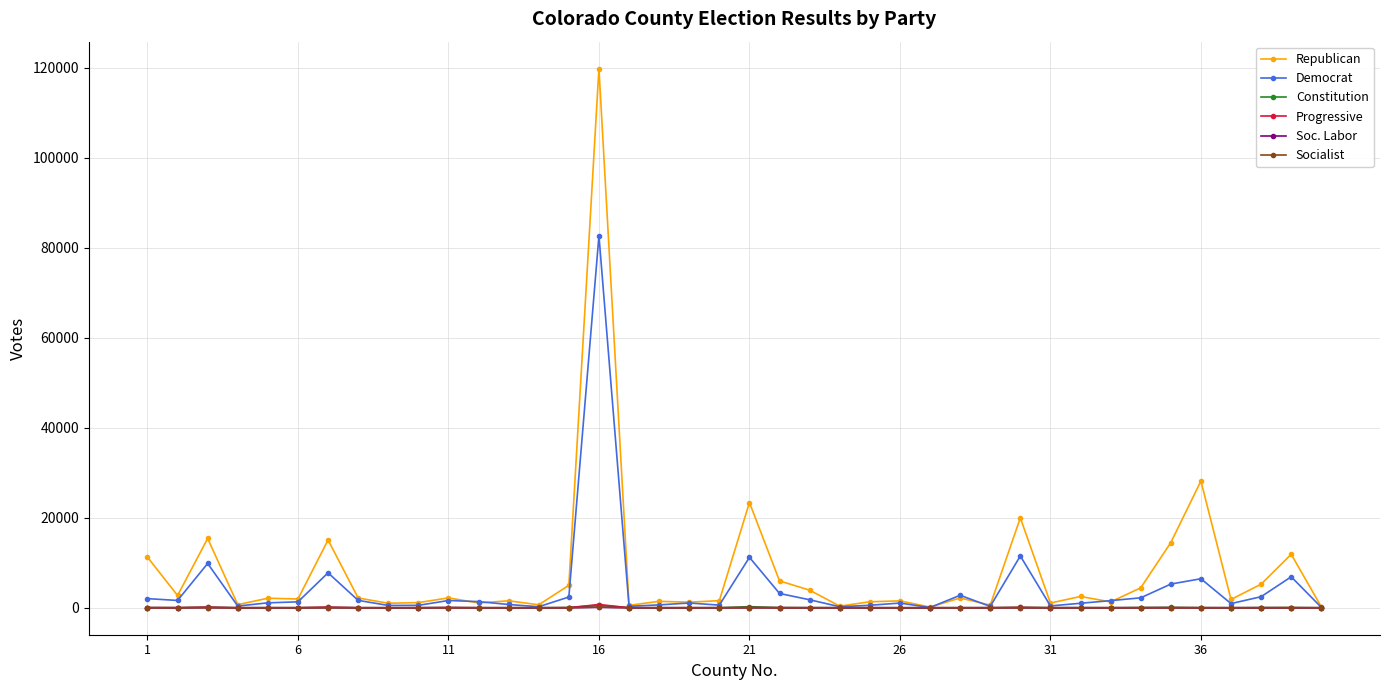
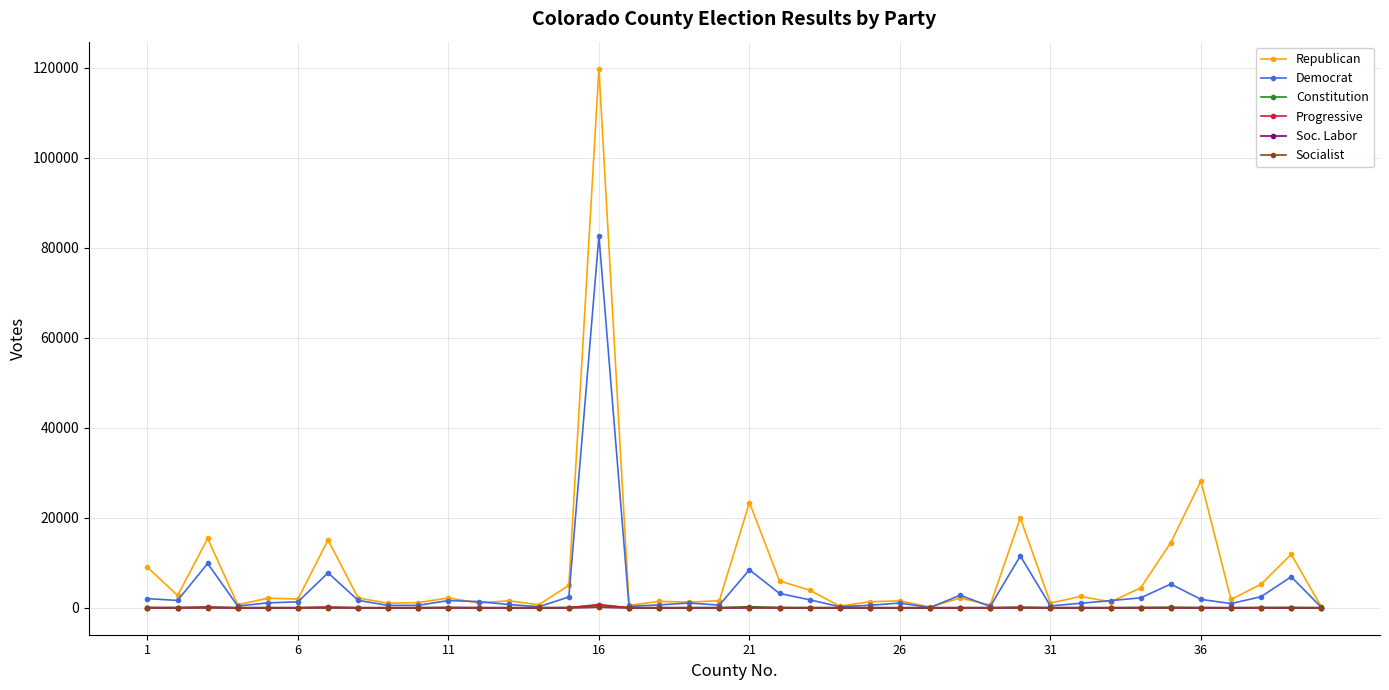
Republican, 1: 11000 -> 9000
Democrat, 21: 11000 -> 8000
Democrat, 36: 6000 -> 2000
